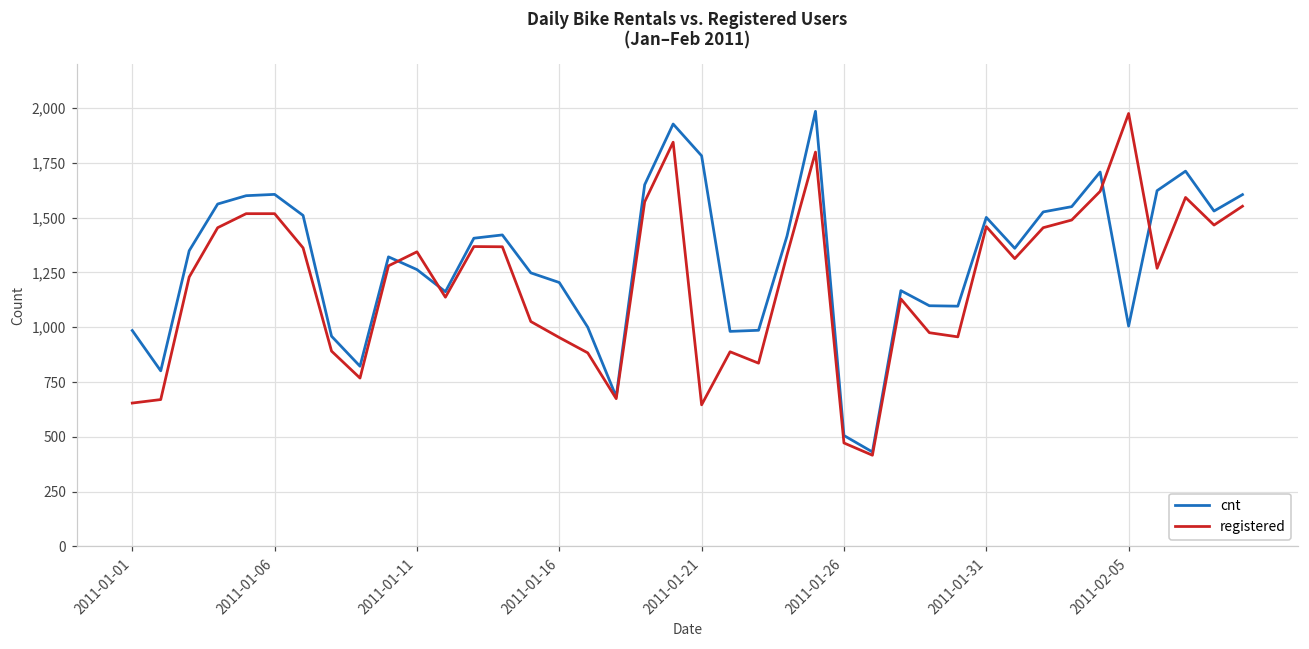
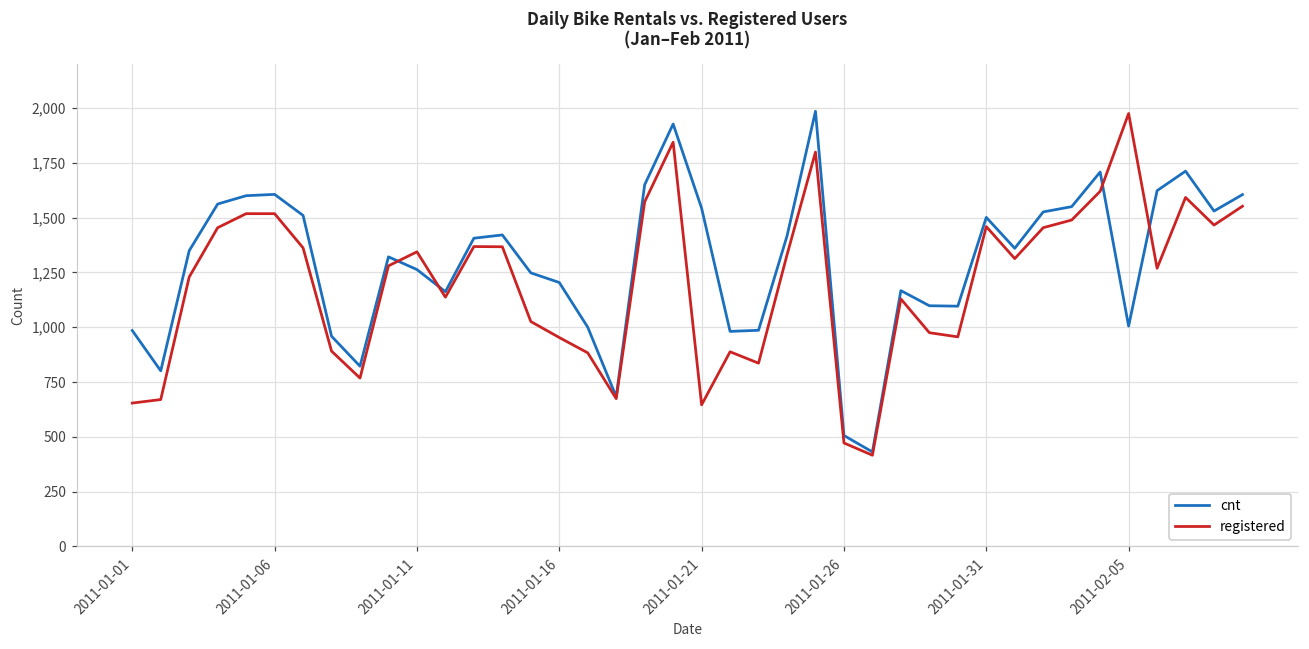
cnt, 2011-01-21: 1,780 -> 1,540
